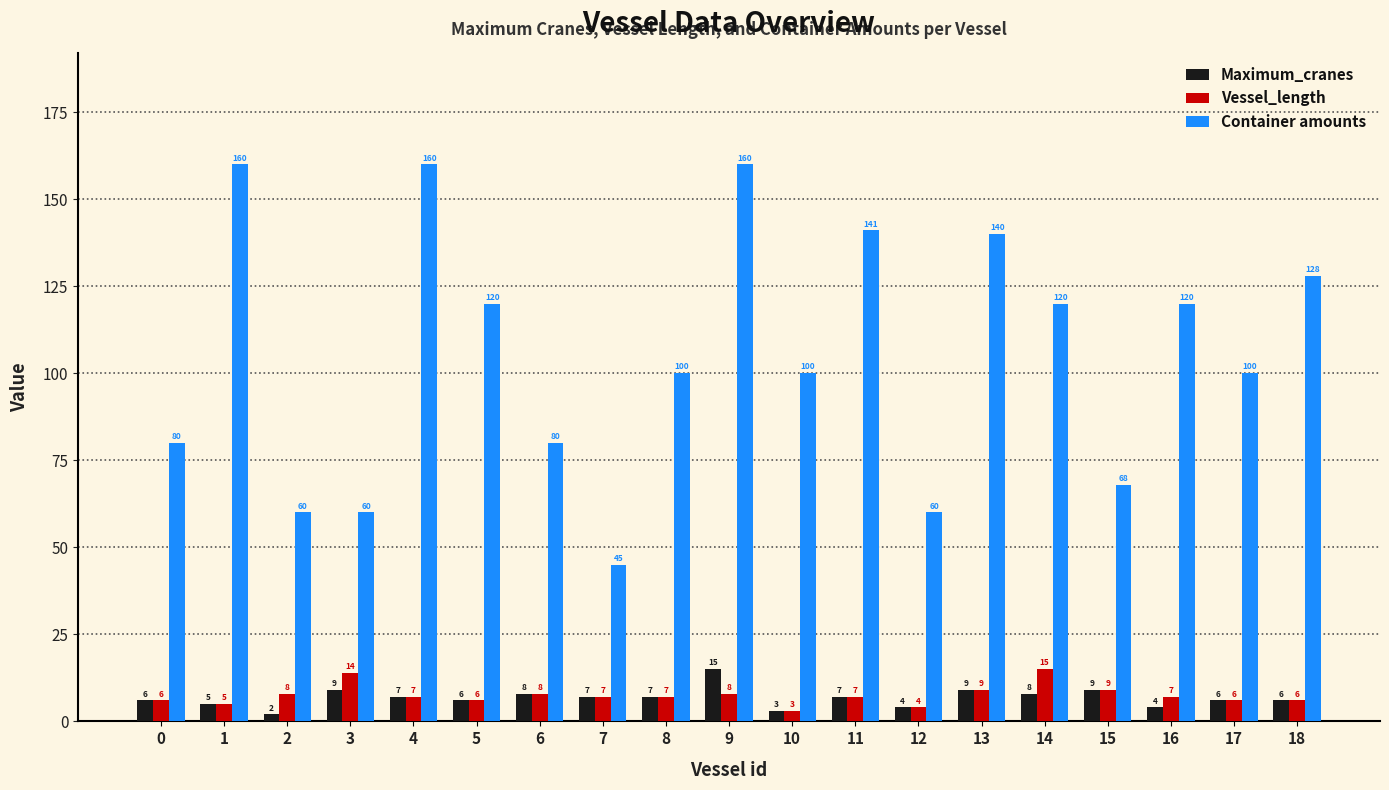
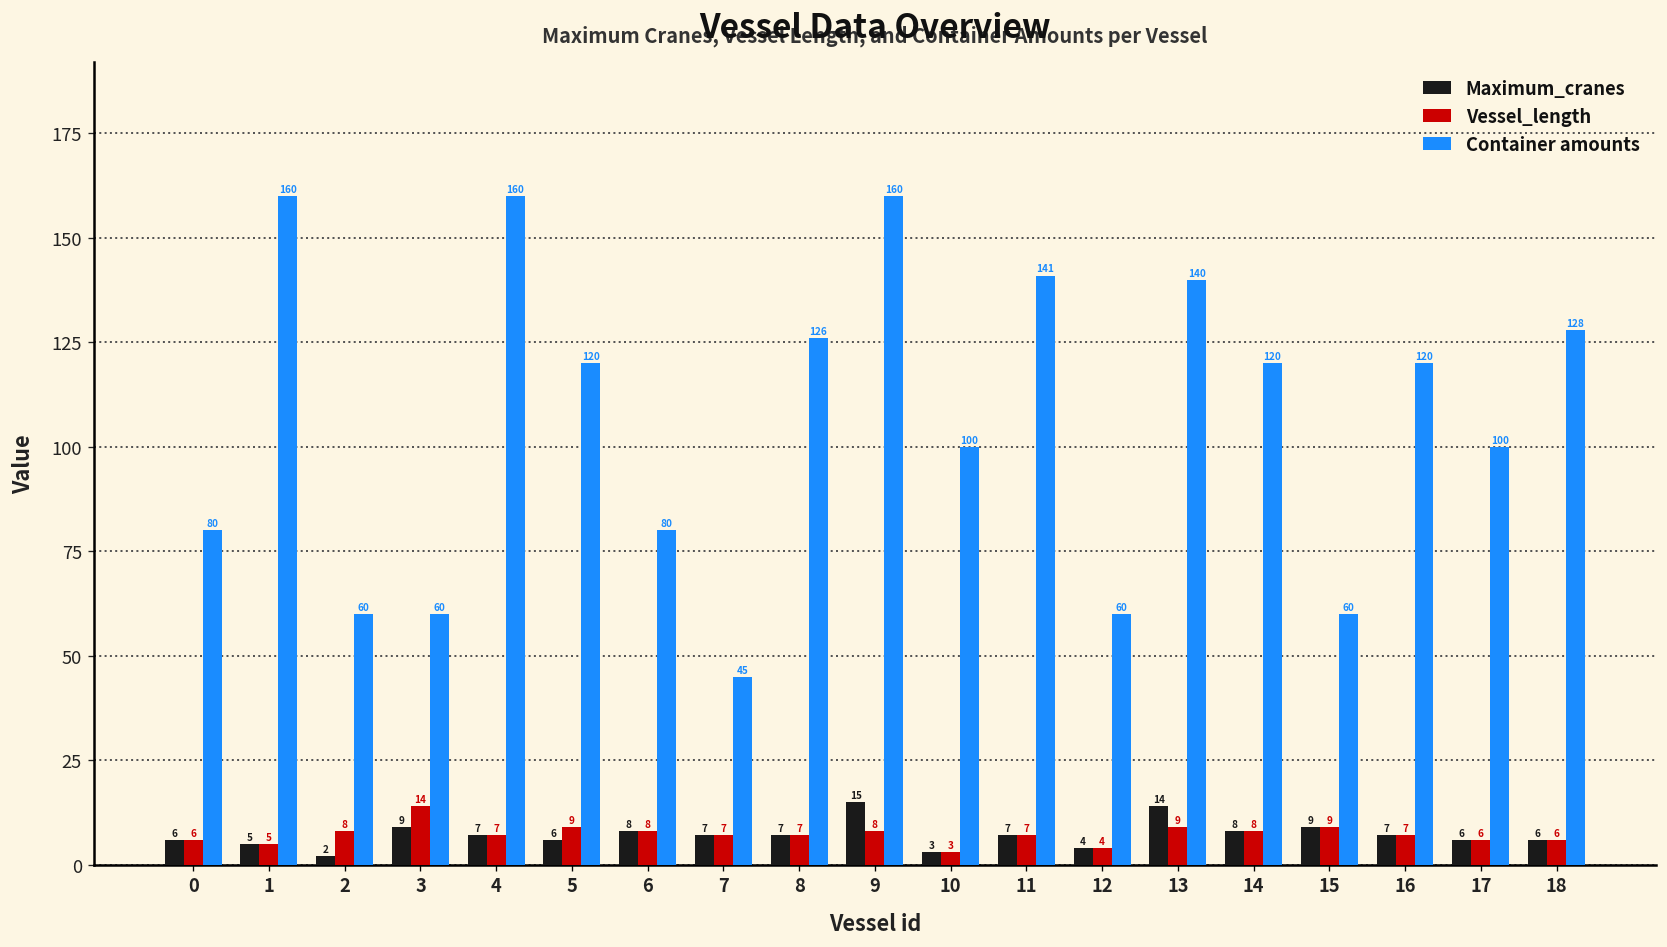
Vessel_length, 5: 6 -> 9
Container amounts, 8: 100 -> 126
Maximum_cranes, 13: 9 -> 14
Vessel_length, 14: 15 -> 8
Container amounts, 15: 68 -> 60
Maximum_cranes, 16: 4 -> 7
